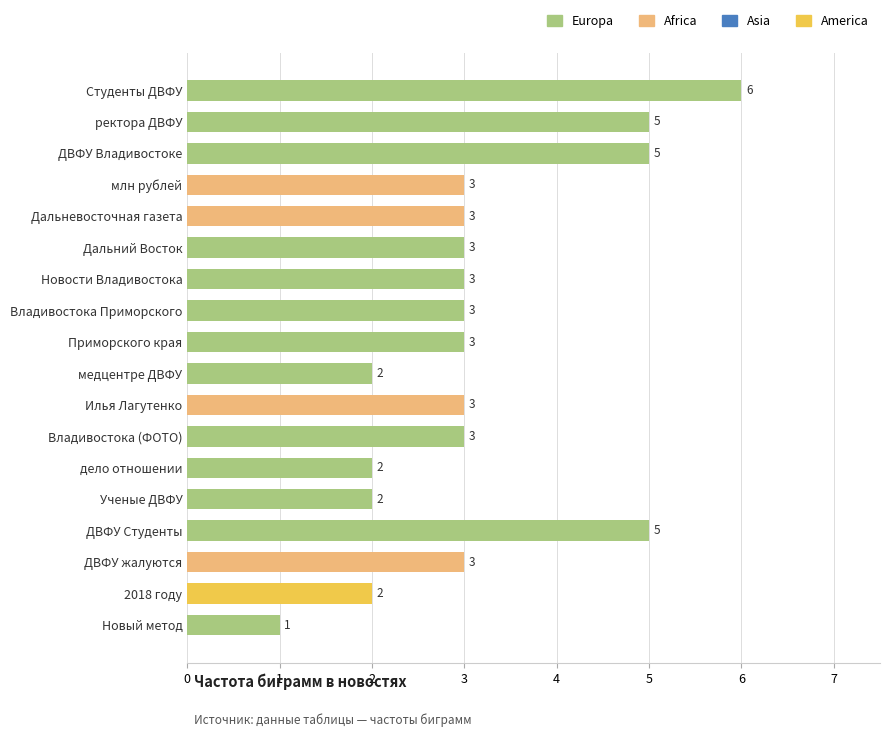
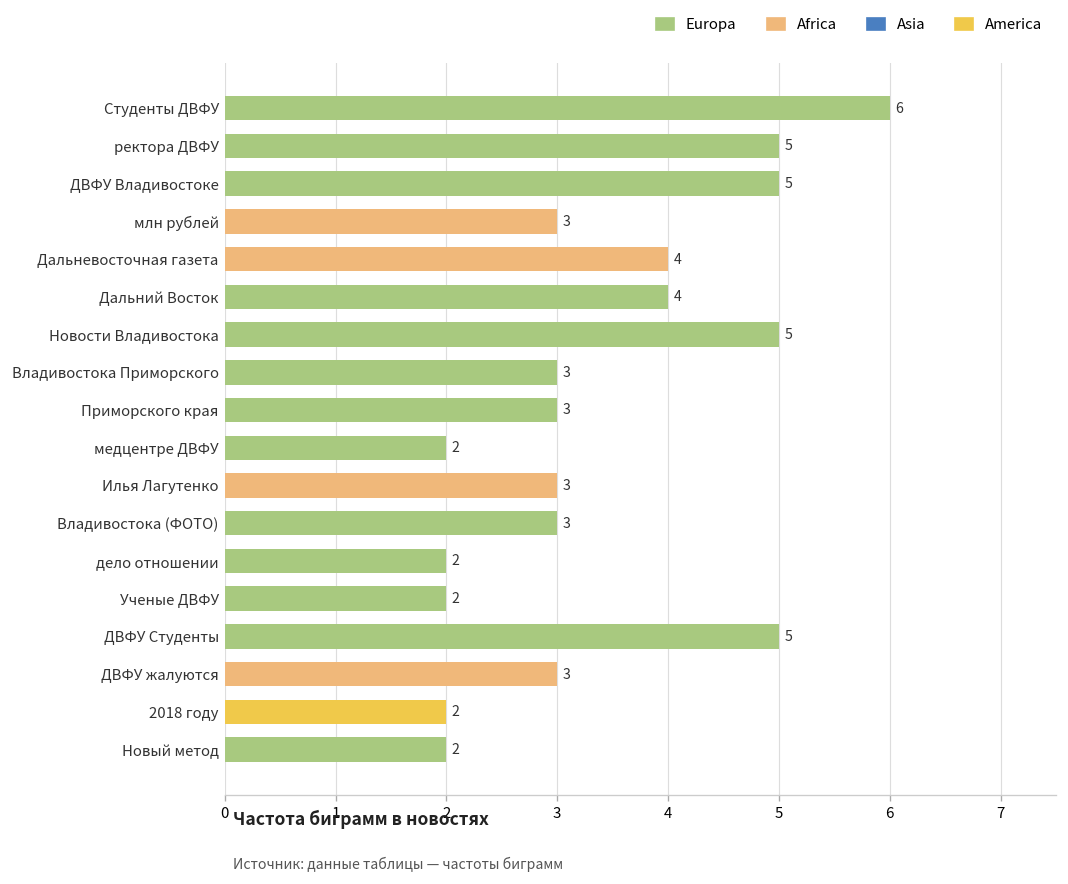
Дальневосточная газета: 3 -> 4
Дальний Восток: 3 -> 4
Новости Владивостока: 3 -> 5
Новый метод: 1 -> 2
